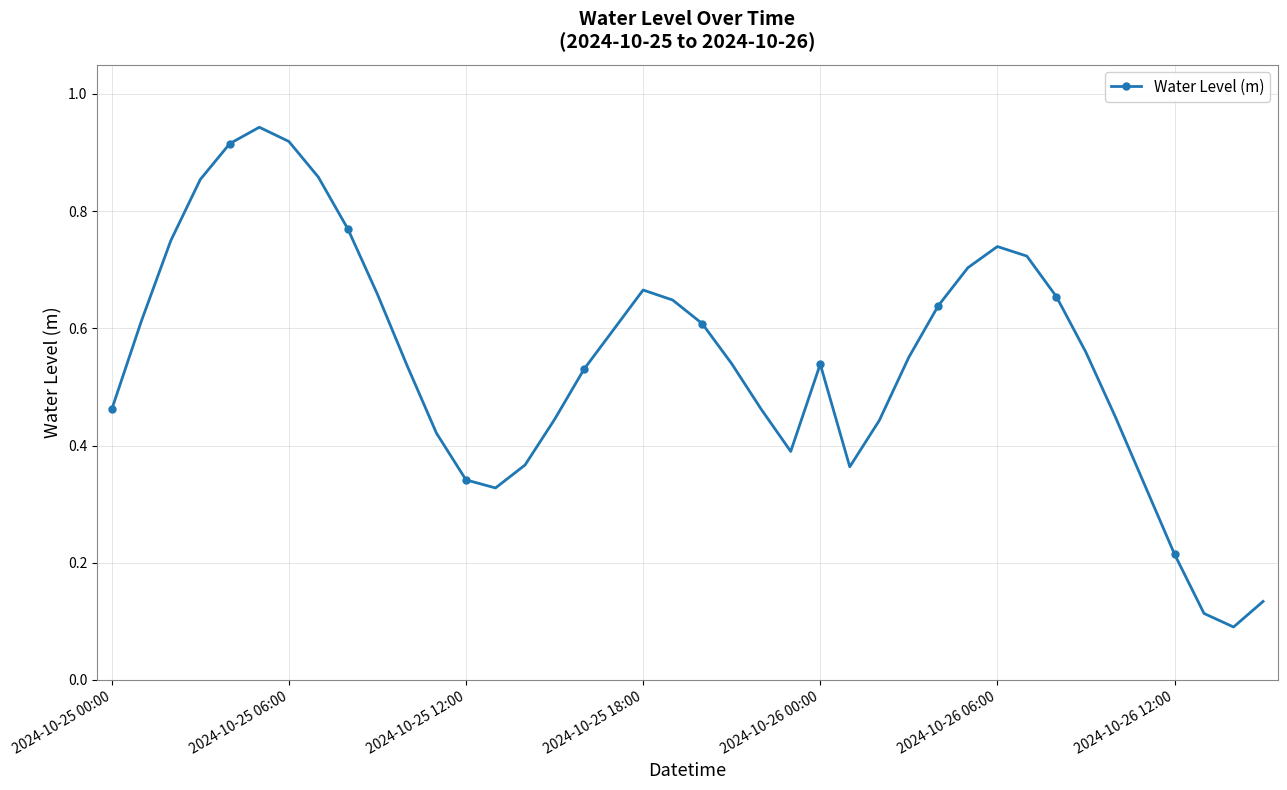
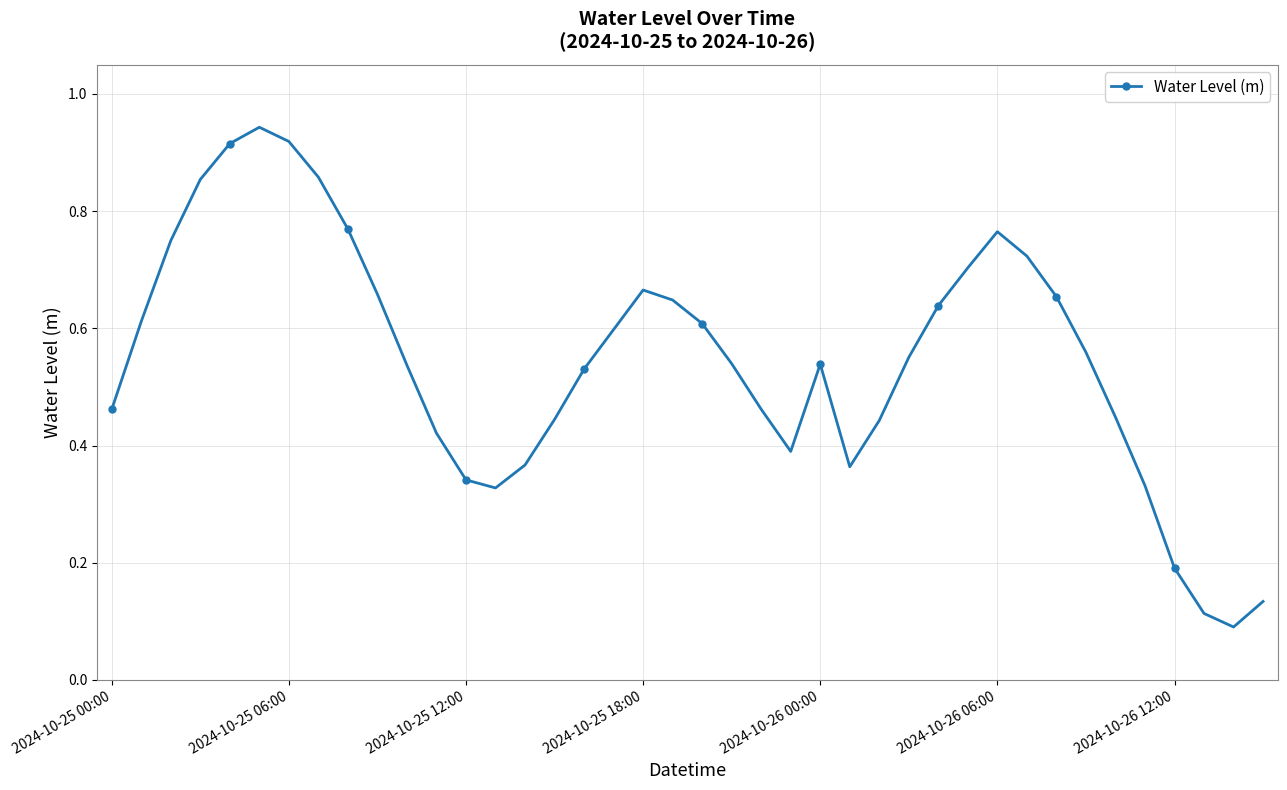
2024-10-26 06:00: 0.74 -> 0.76
2024-10-26 12:00: 0.21 -> 0.19
